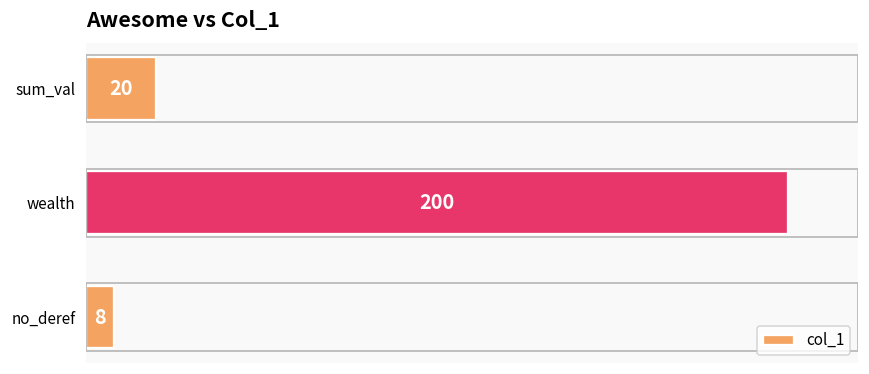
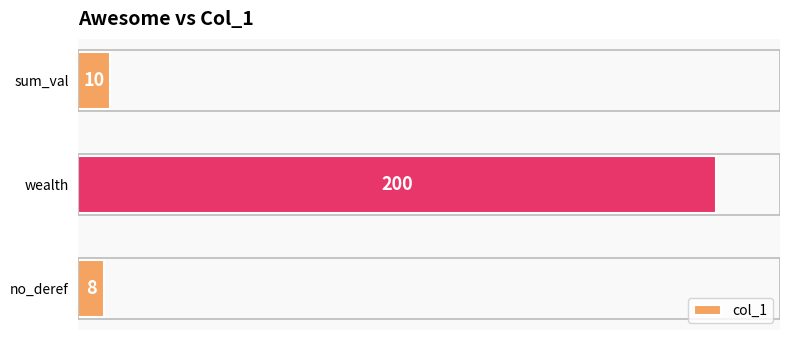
sum_val: 20 -> 10
